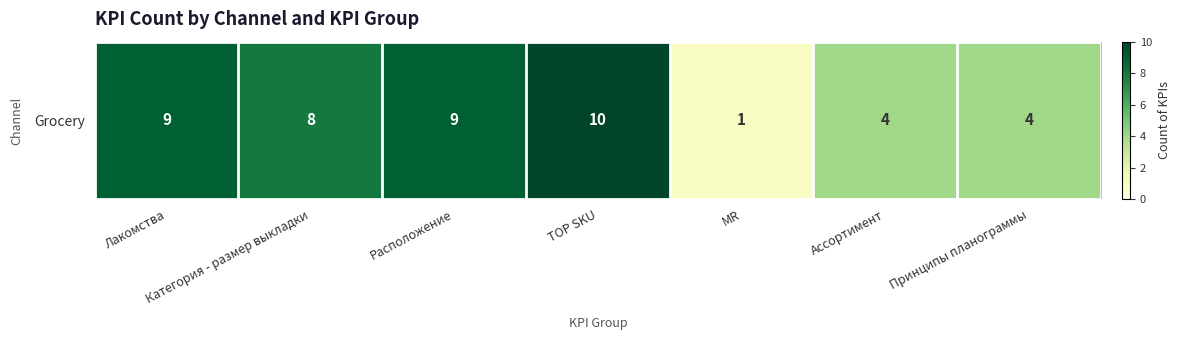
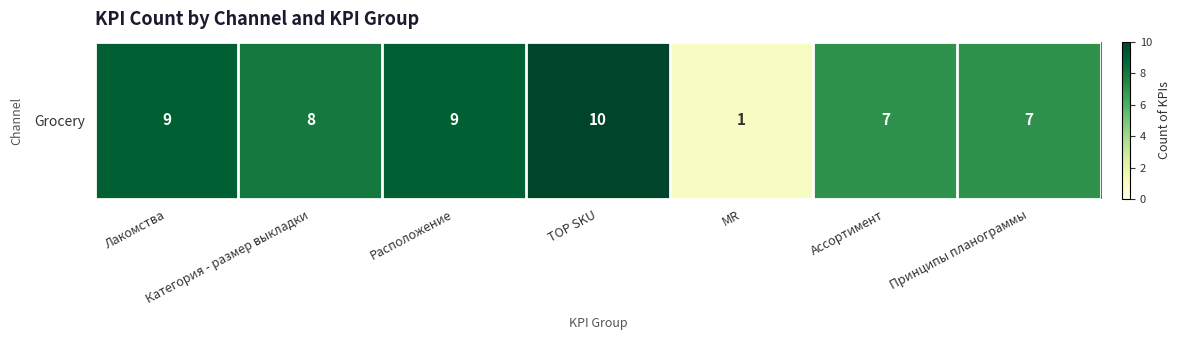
Grocery, Ассортимент: 4 -> 7
Grocery, Принципы планограммы: 4 -> 7
